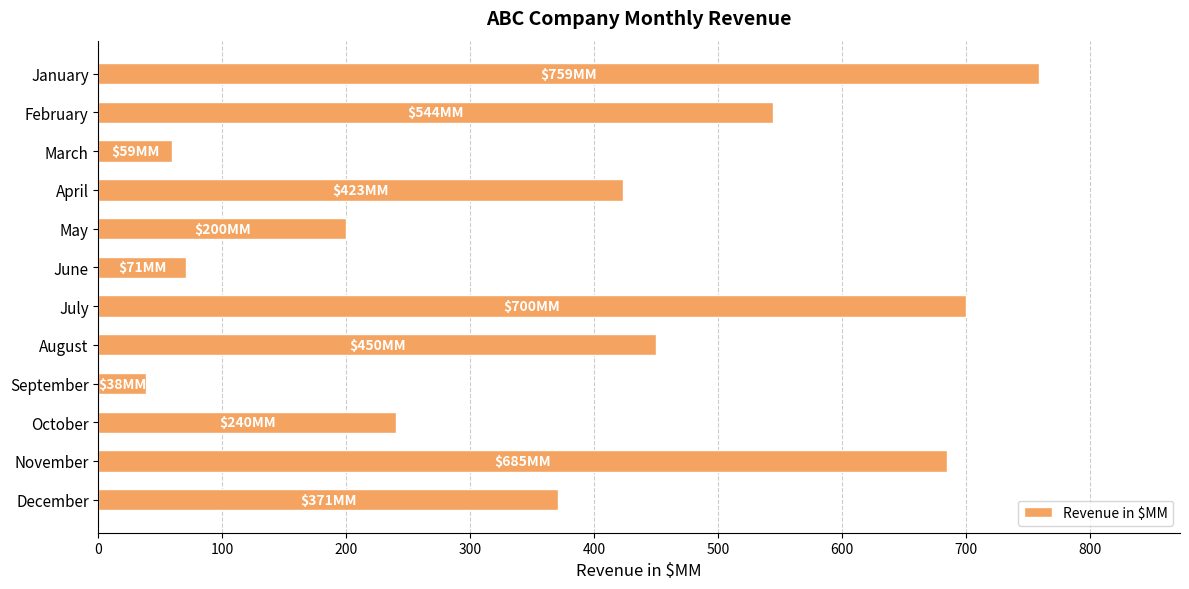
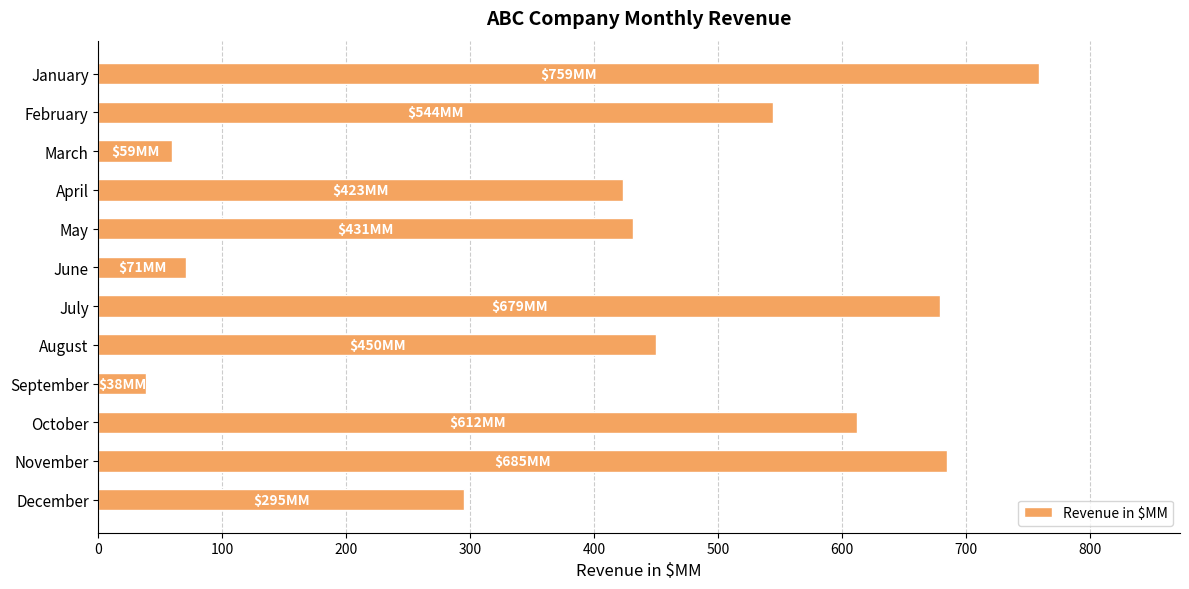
May: $200 -> $431
July: $700 -> $679
October: $240 -> $612
December: $371 -> $295
